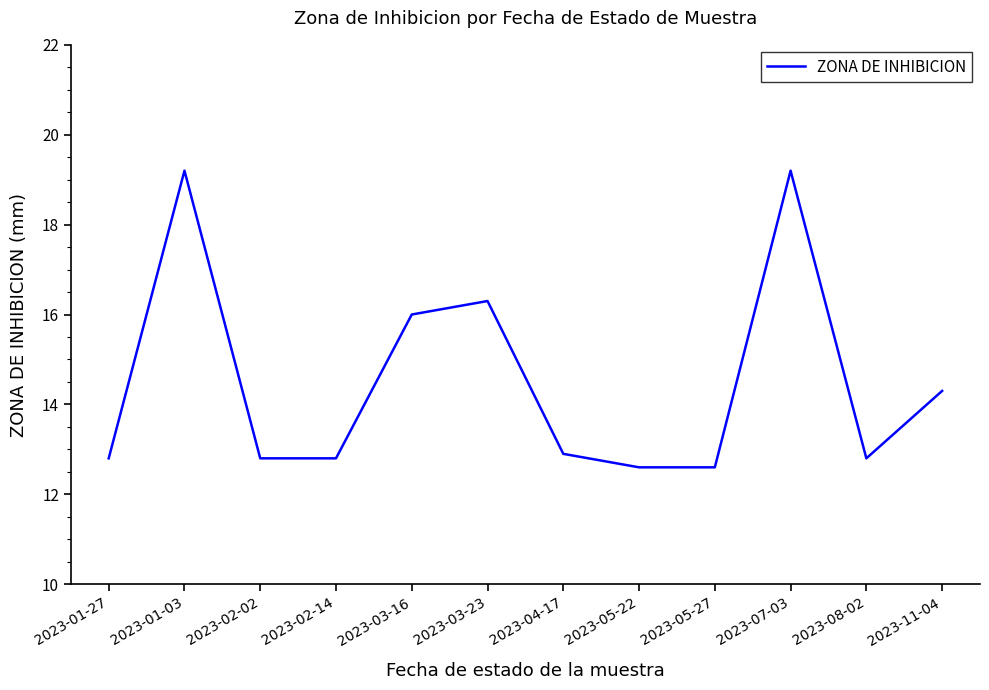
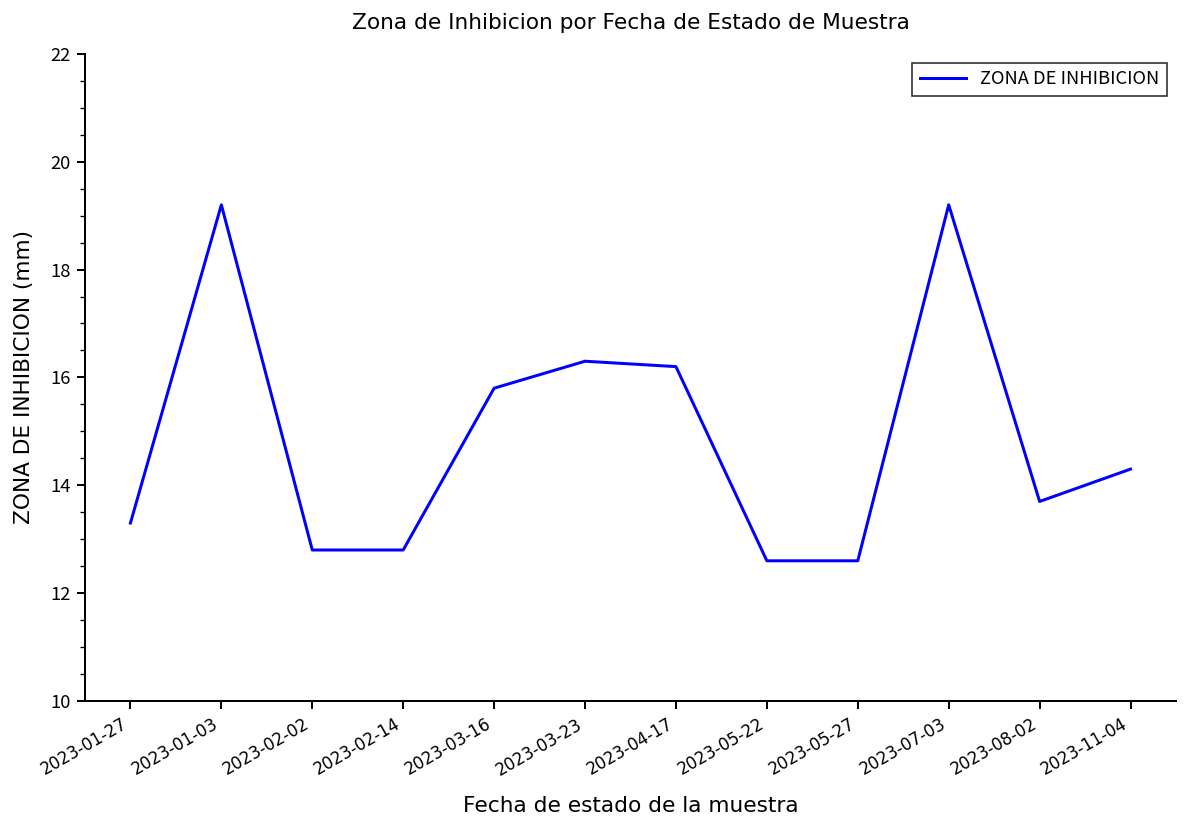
2023-01-27: 12.8 -> 13.3
2023-03-16: 16.0 -> 15.8
2023-04-17: 12.9 -> 16.2
2023-08-02: 12.8 -> 13.7
